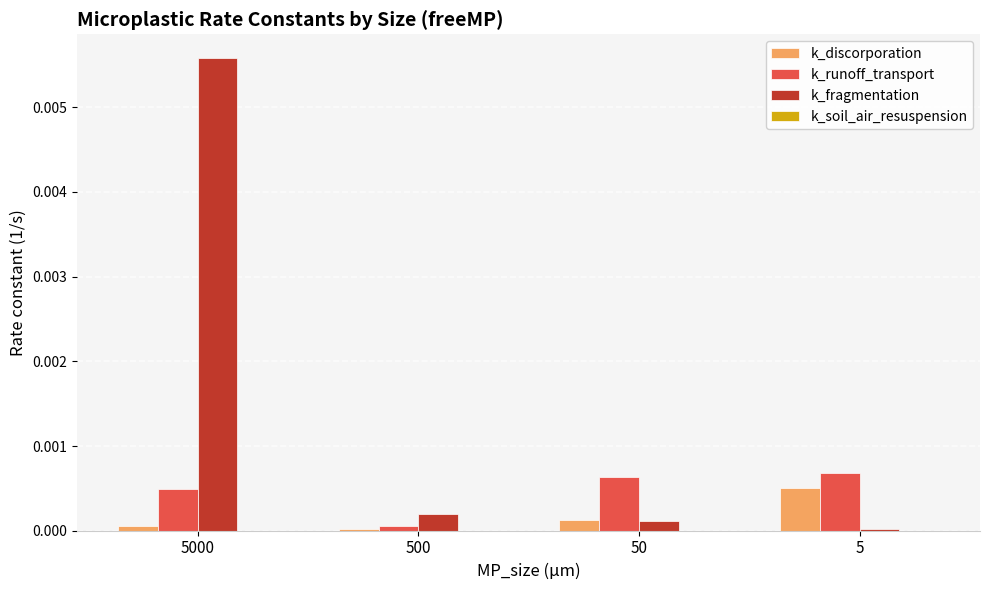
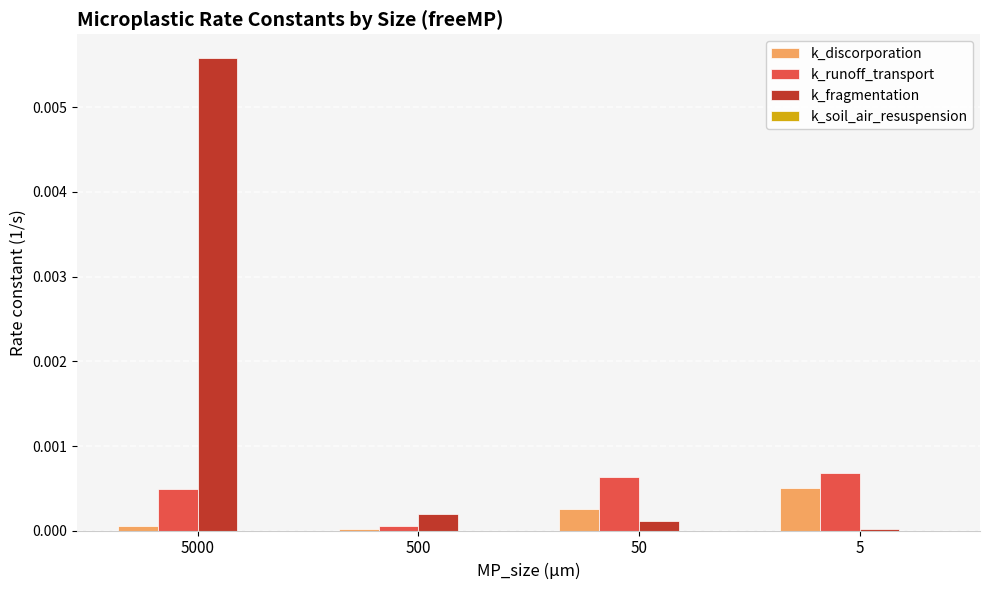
k_discorporation, 50: 0.0001 -> 0.0003
